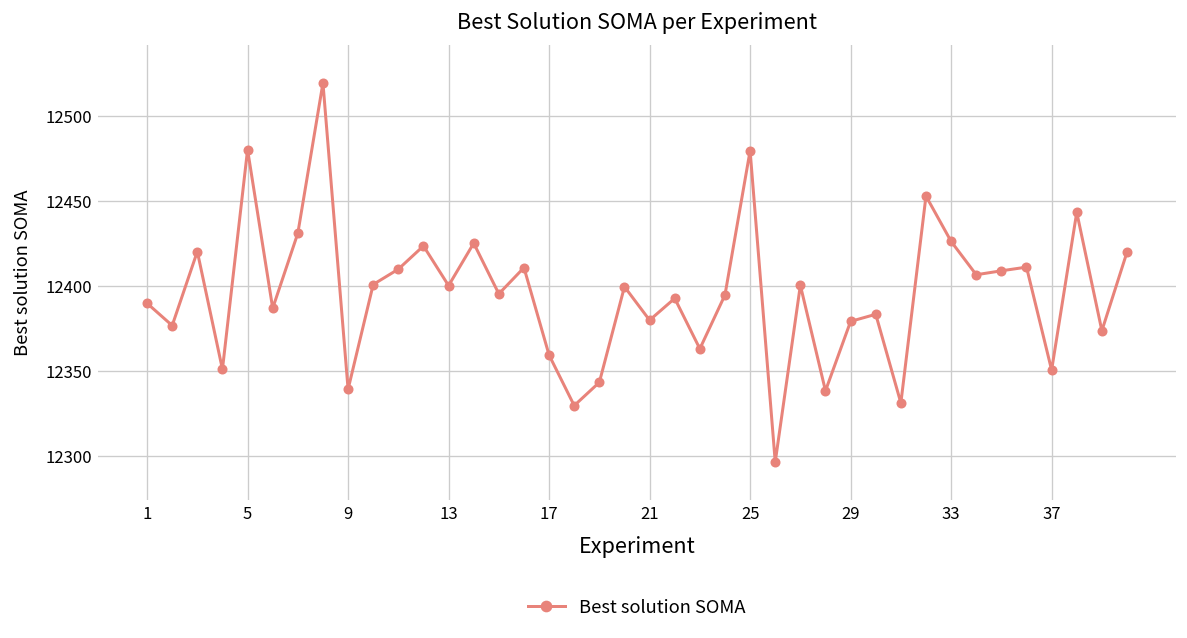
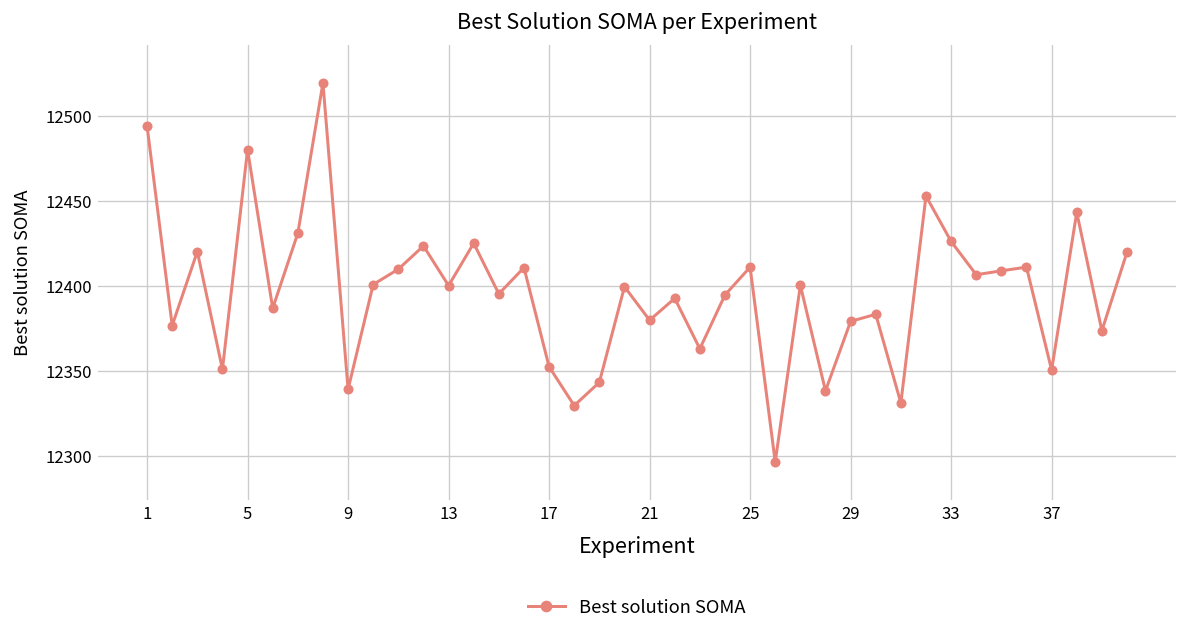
1: 12390 -> 12494
17: 12359 -> 12352
25: 12479 -> 12411
